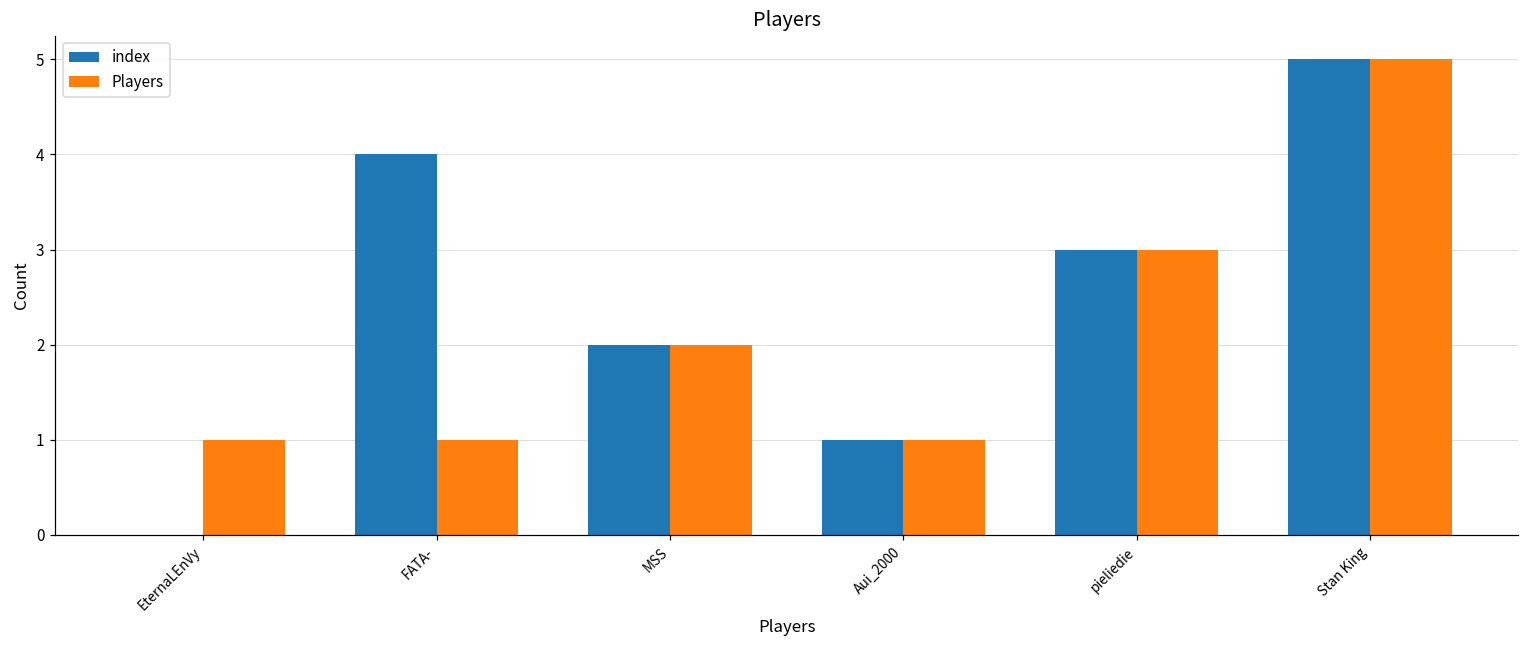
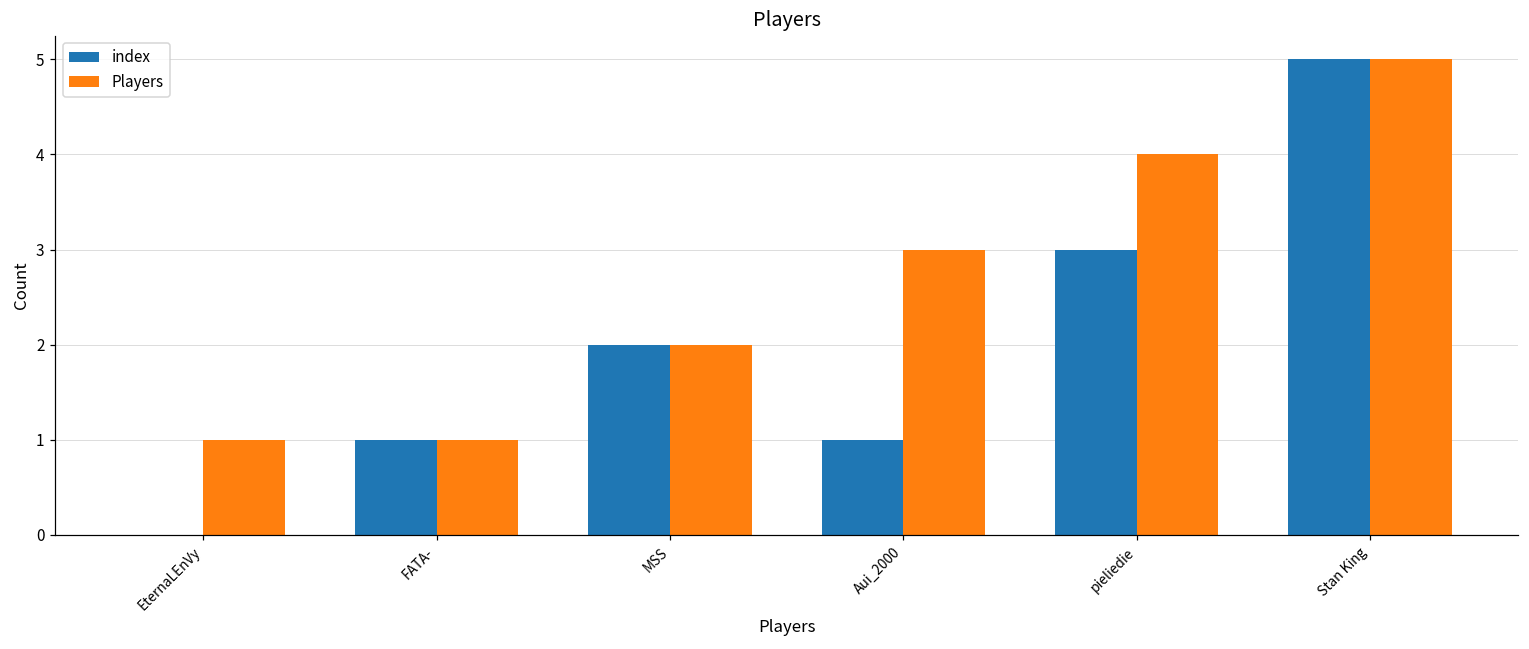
index, FATA-: 4 -> 1
Players, Aui_2000: 1 -> 3
Players, pieliedie: 3 -> 4
